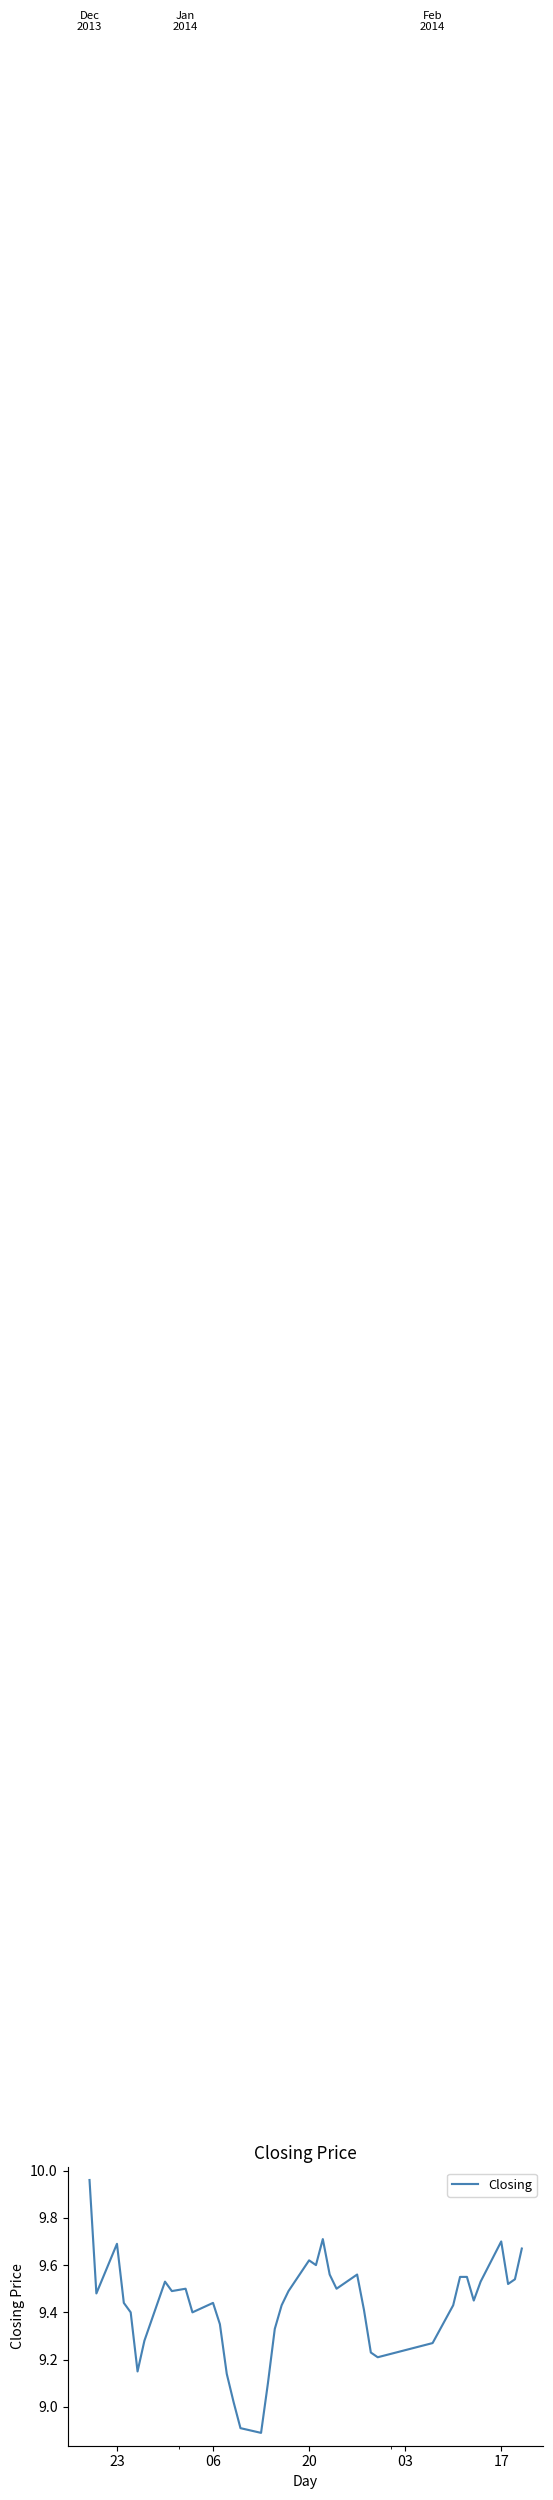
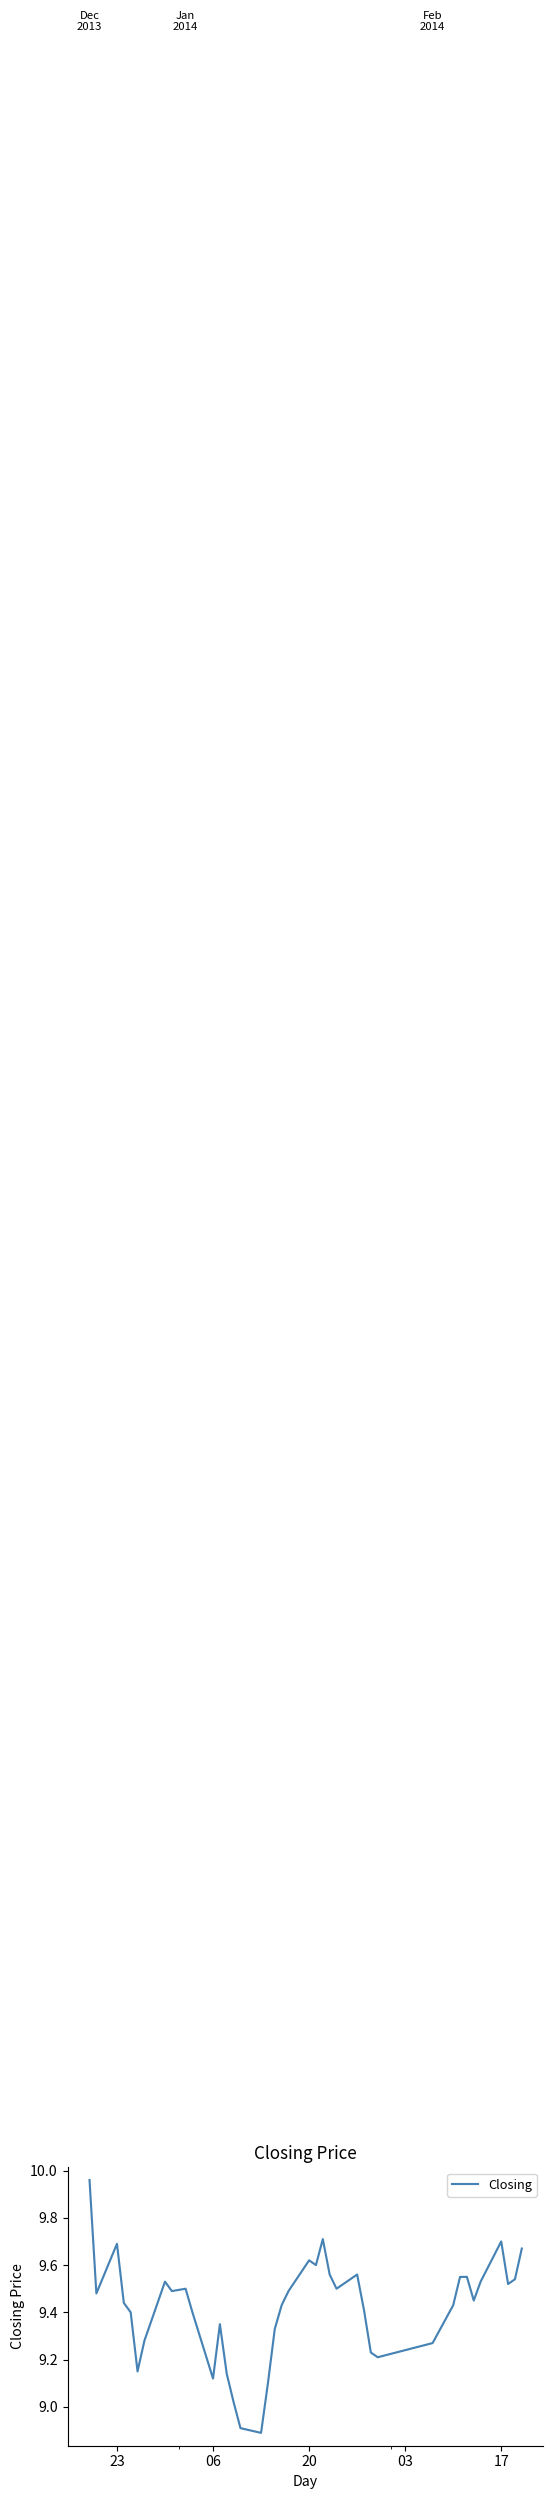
06: 9.44 -> 9.12
